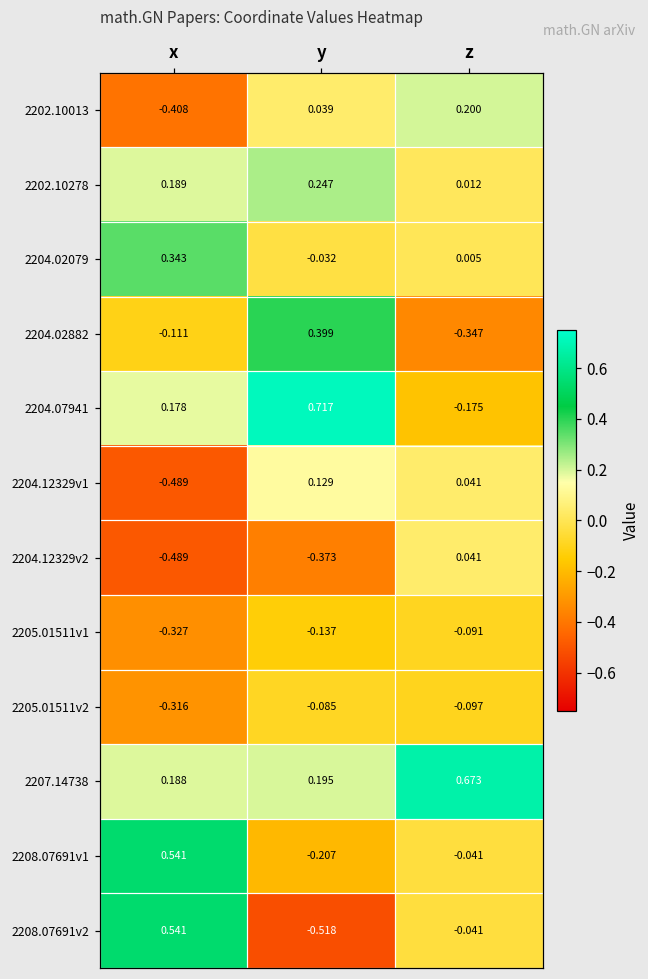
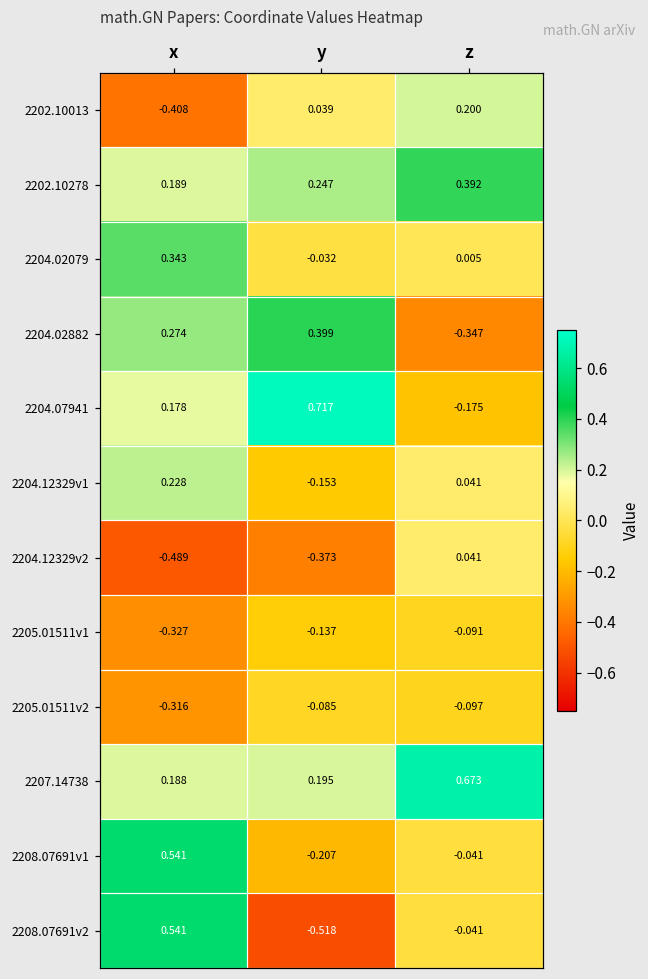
2202.10278, z: 0.012 -> 0.392
2204.02882, x: -0.111 -> 0.274
2204.12329v1, x: -0.489 -> 0.228
2204.12329v1, y: 0.129 -> -0.153
